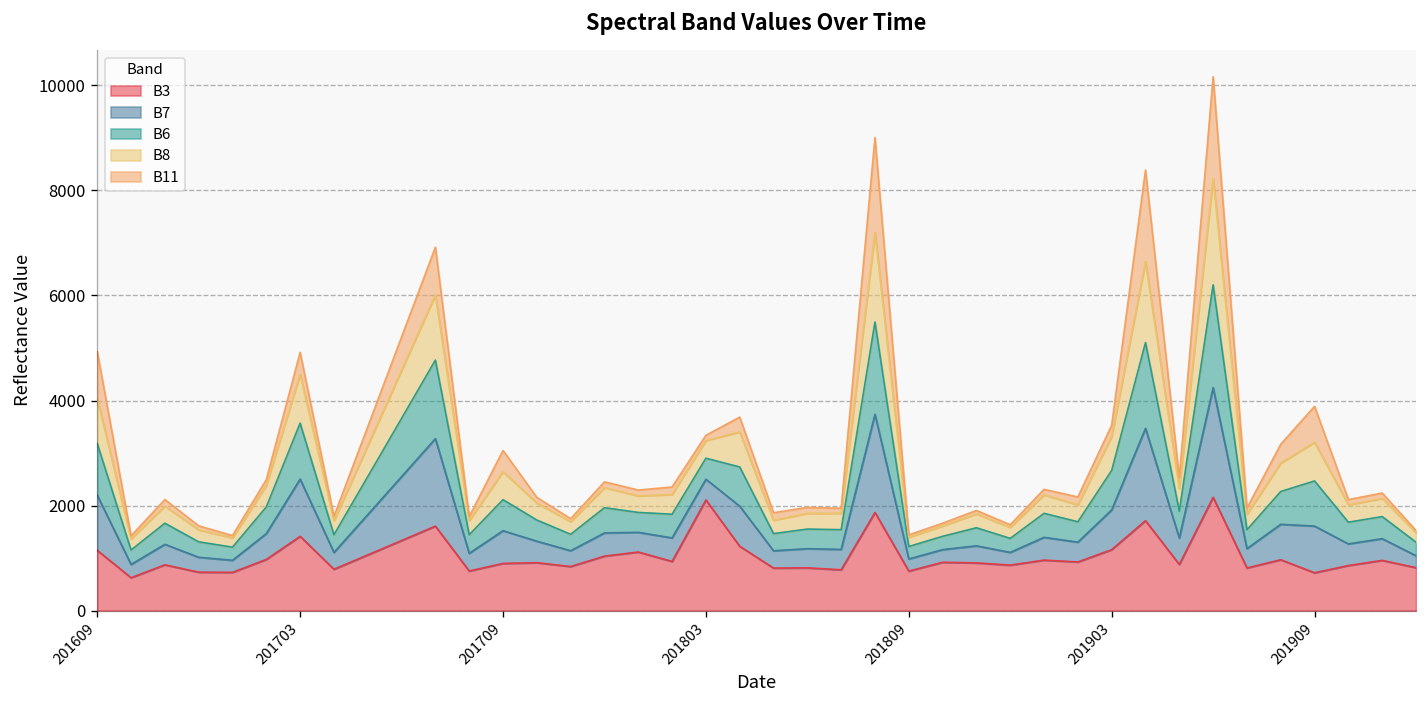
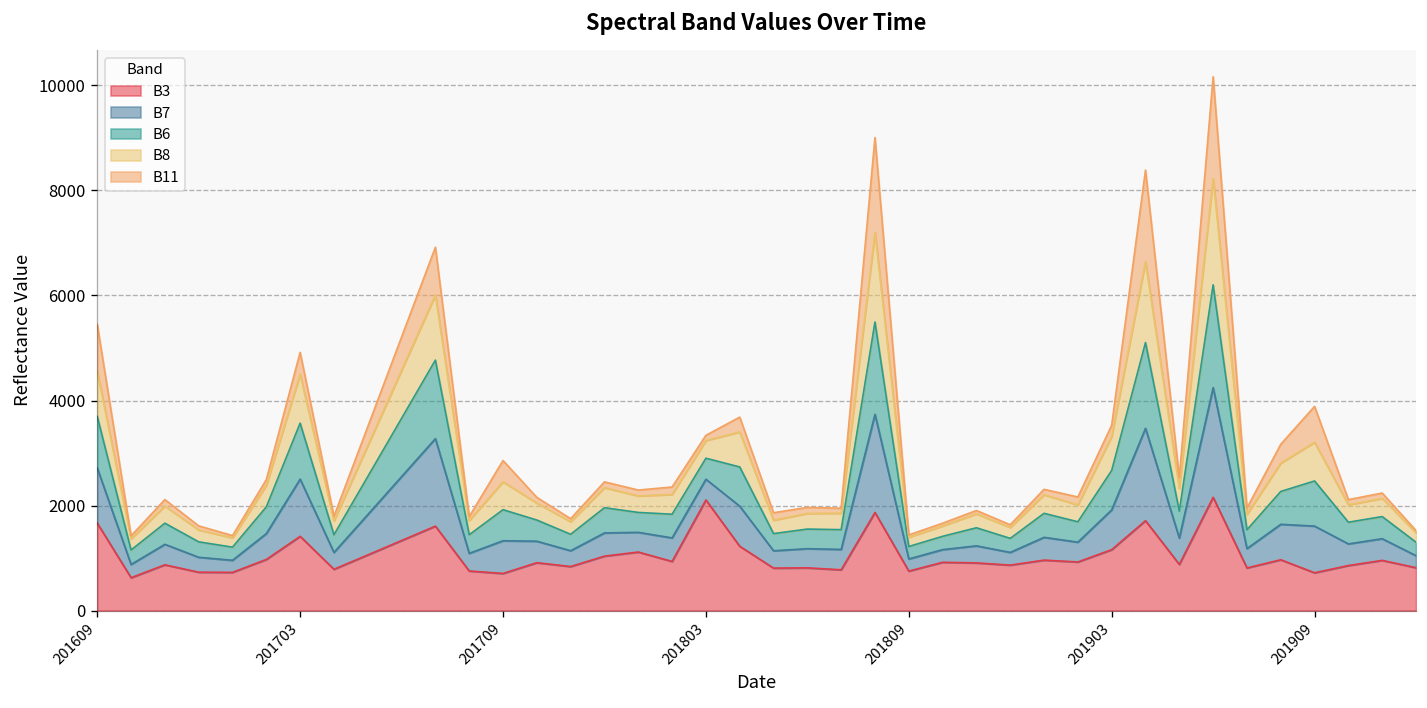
B3, 201609: 1100 -> 1700
B3, 201709: 900 -> 700
